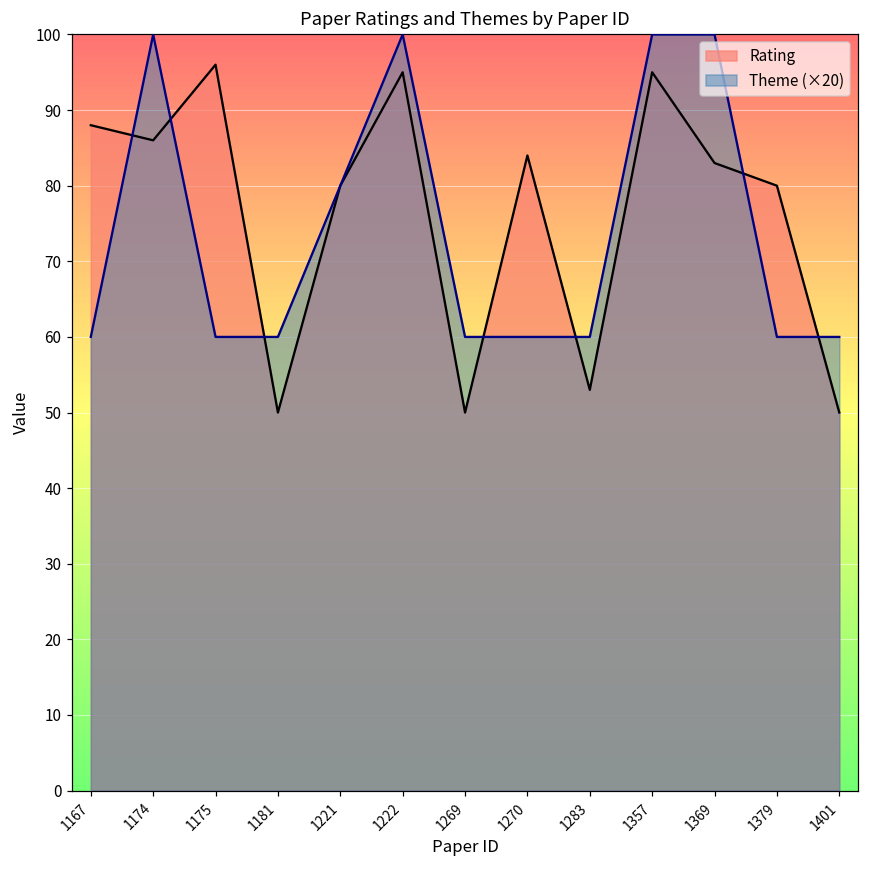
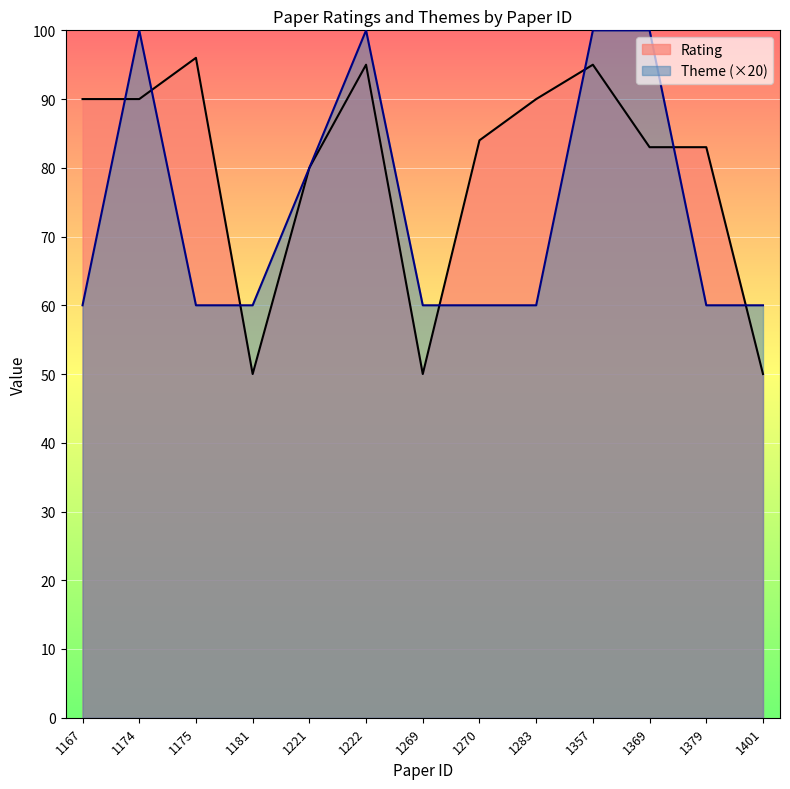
Rating, 1167: 88 -> 90
Rating, 1174: 86 -> 90
Rating, 1283: 53 -> 90
Rating, 1379: 80 -> 83
